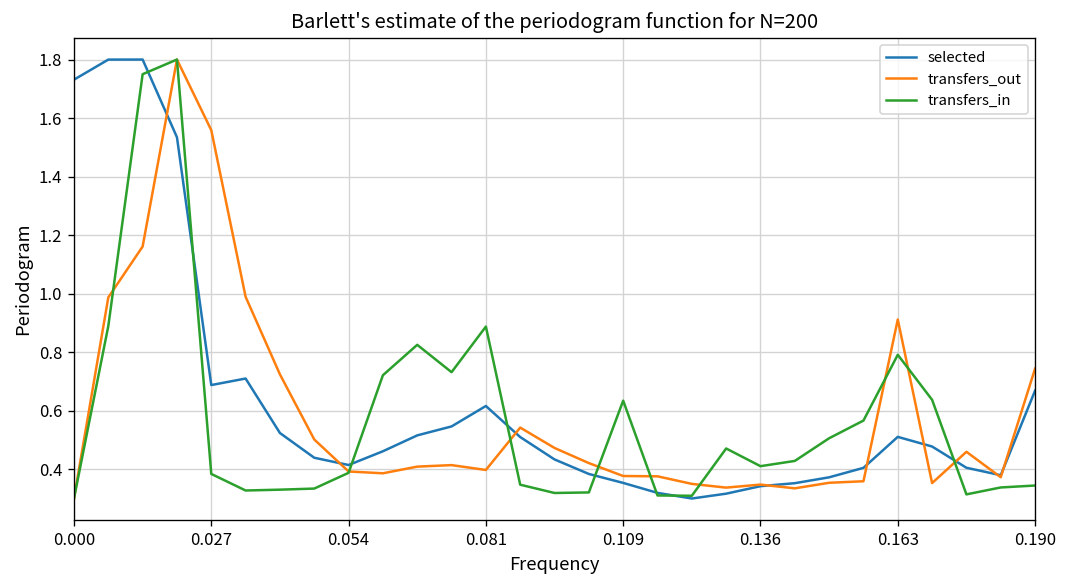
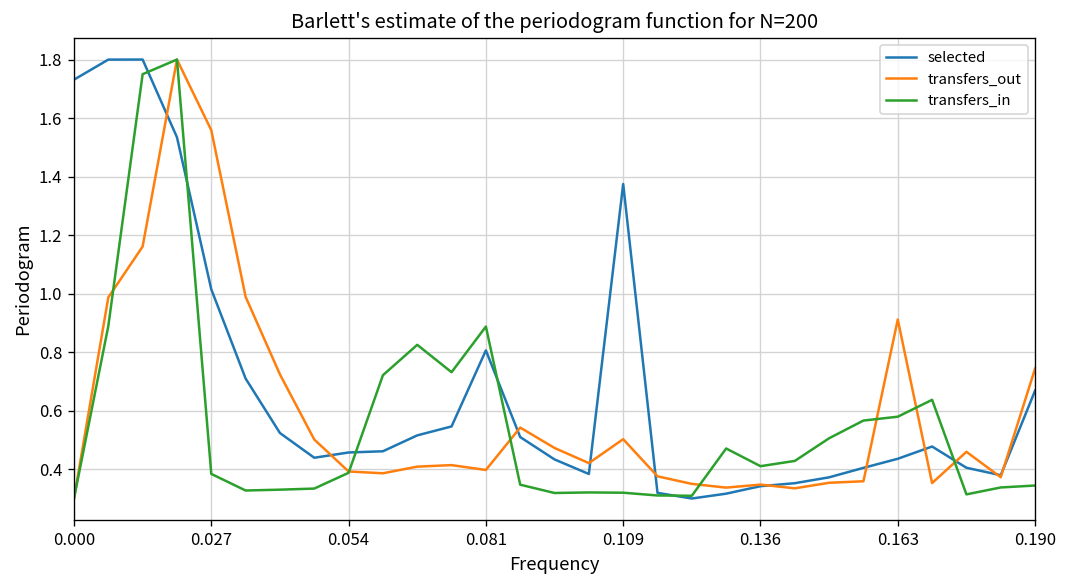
selected, 0.027: 0.69 -> 1.01
selected, 0.054: 0.41 -> 0.46
selected, 0.081: 0.62 -> 0.81
selected, 0.109: 0.35 -> 1.37
transfers_out, 0.109: 0.38 -> 0.50
transfers_in, 0.109: 0.63 -> 0.32
selected, 0.163: 0.51 -> 0.44
transfers_in, 0.163: 0.79 -> 0.58
